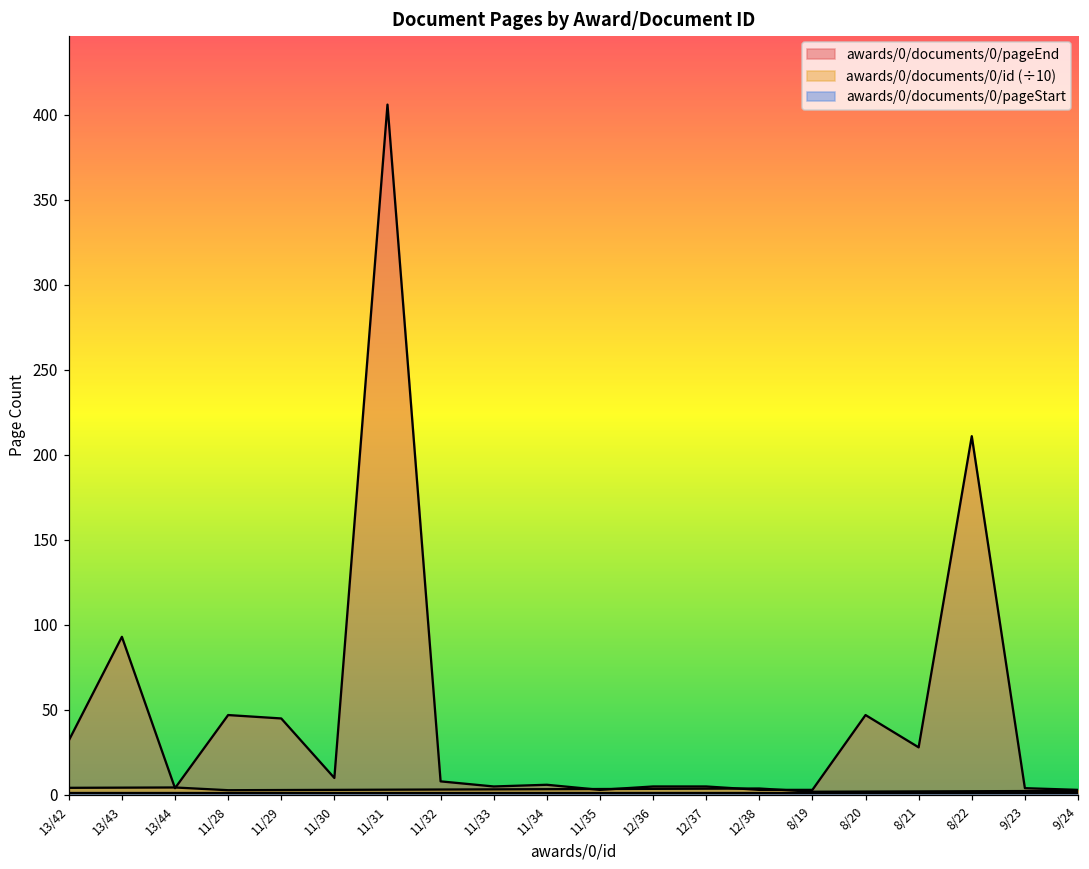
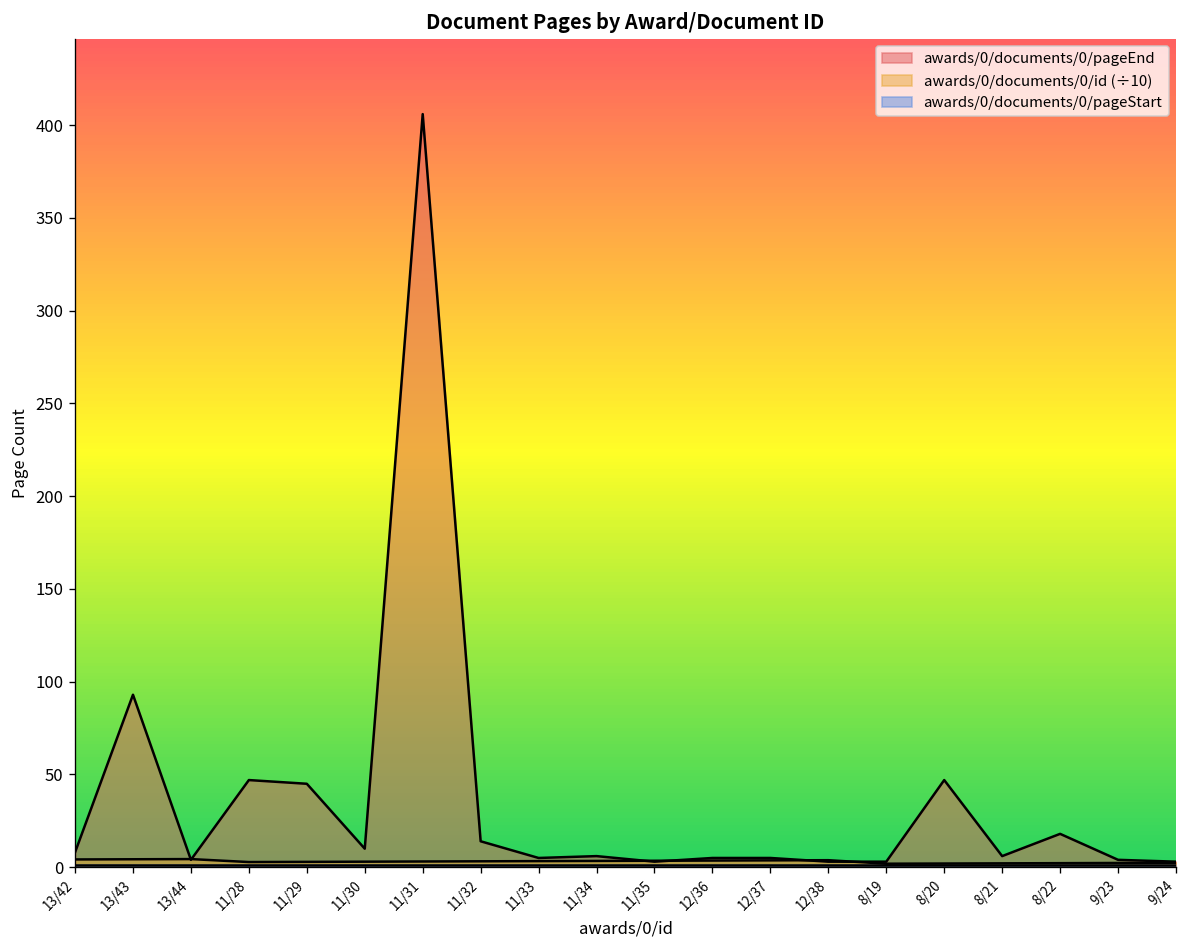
awards/0/documents/0/pageEnd, 13/42: 32 -> 8
awards/0/documents/0/pageEnd, 11/32: 8 -> 14
awards/0/documents/0/pageEnd, 8/21: 28 -> 6
awards/0/documents/0/pageEnd, 8/22: 211 -> 18
